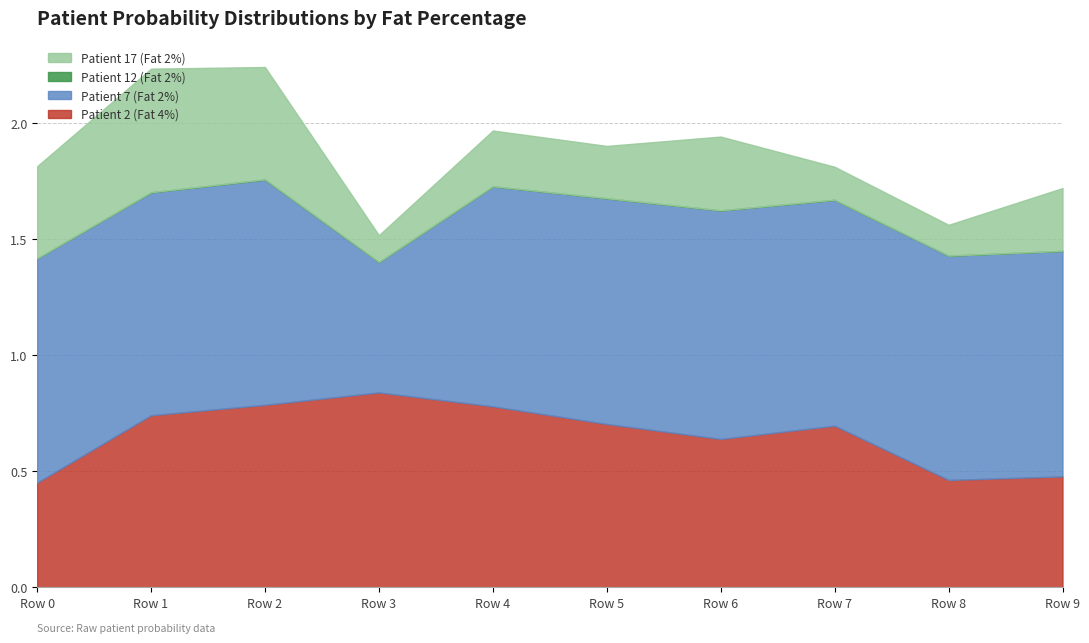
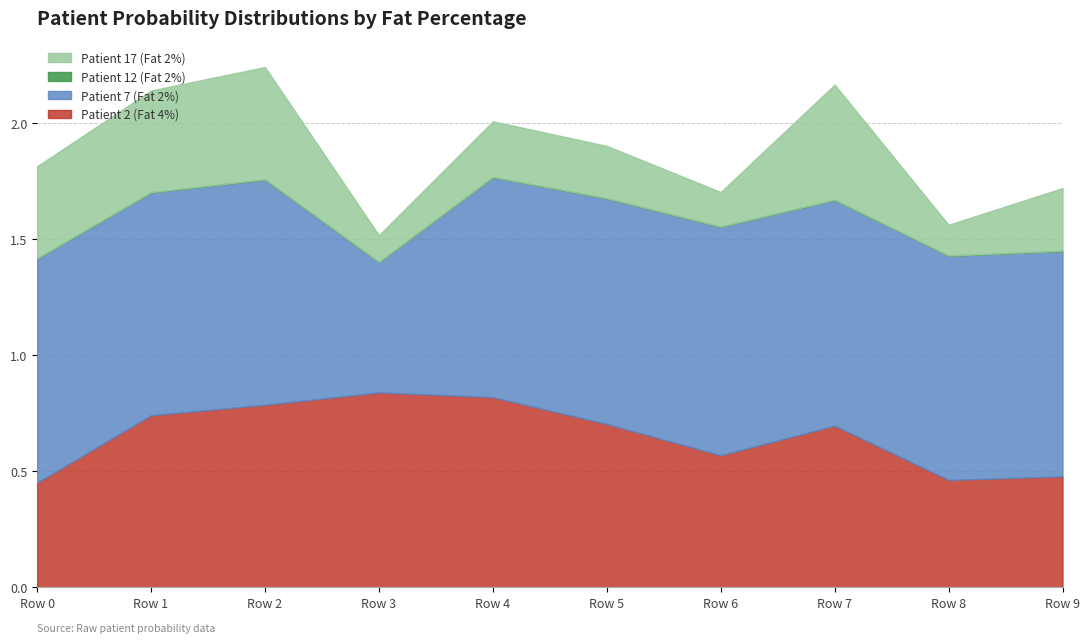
Patient 17 (Fat 2%), Row 1: 0.53 -> 0.44
Patient 2 (Fat 4%), Row 4: 0.78 -> 0.82
Patient 2 (Fat 4%), Row 6: 0.64 -> 0.57
Patient 17 (Fat 2%), Row 6: 0.32 -> 0.15
Patient 17 (Fat 2%), Row 7: 0.14 -> 0.50
